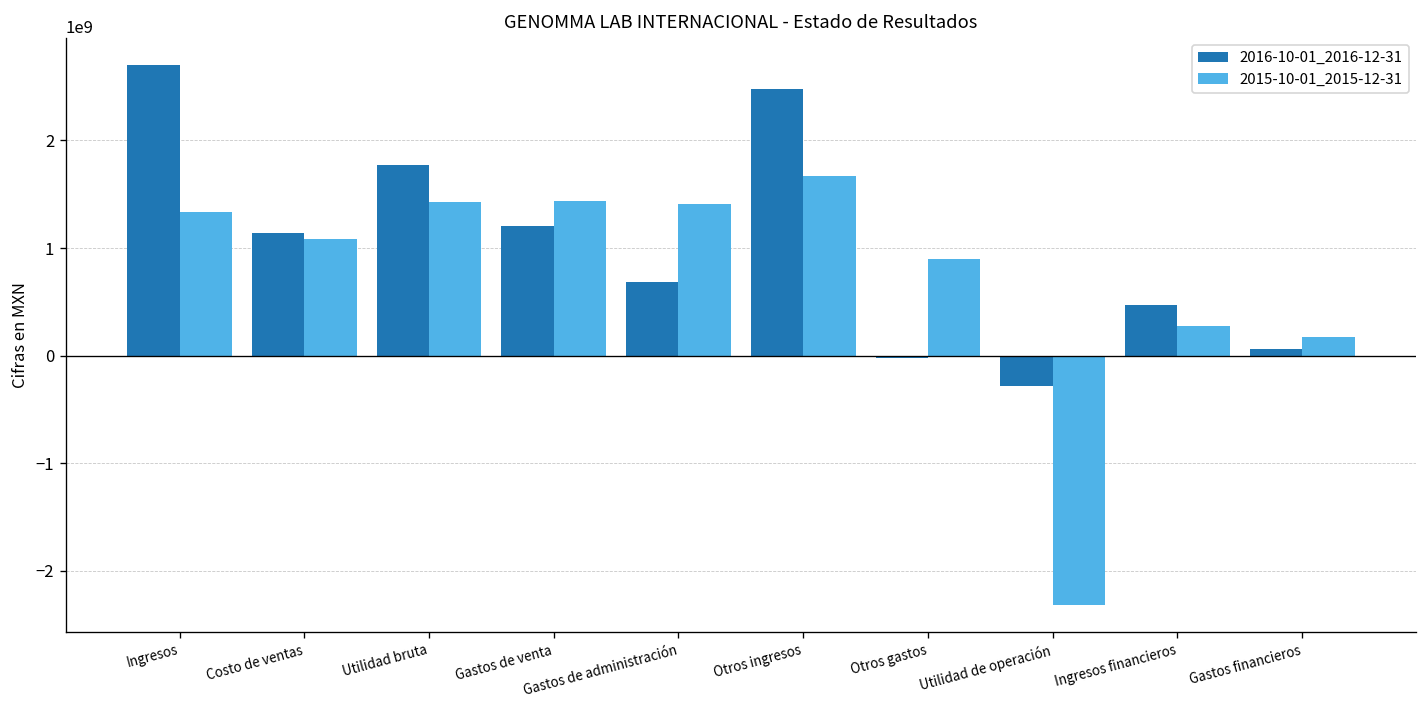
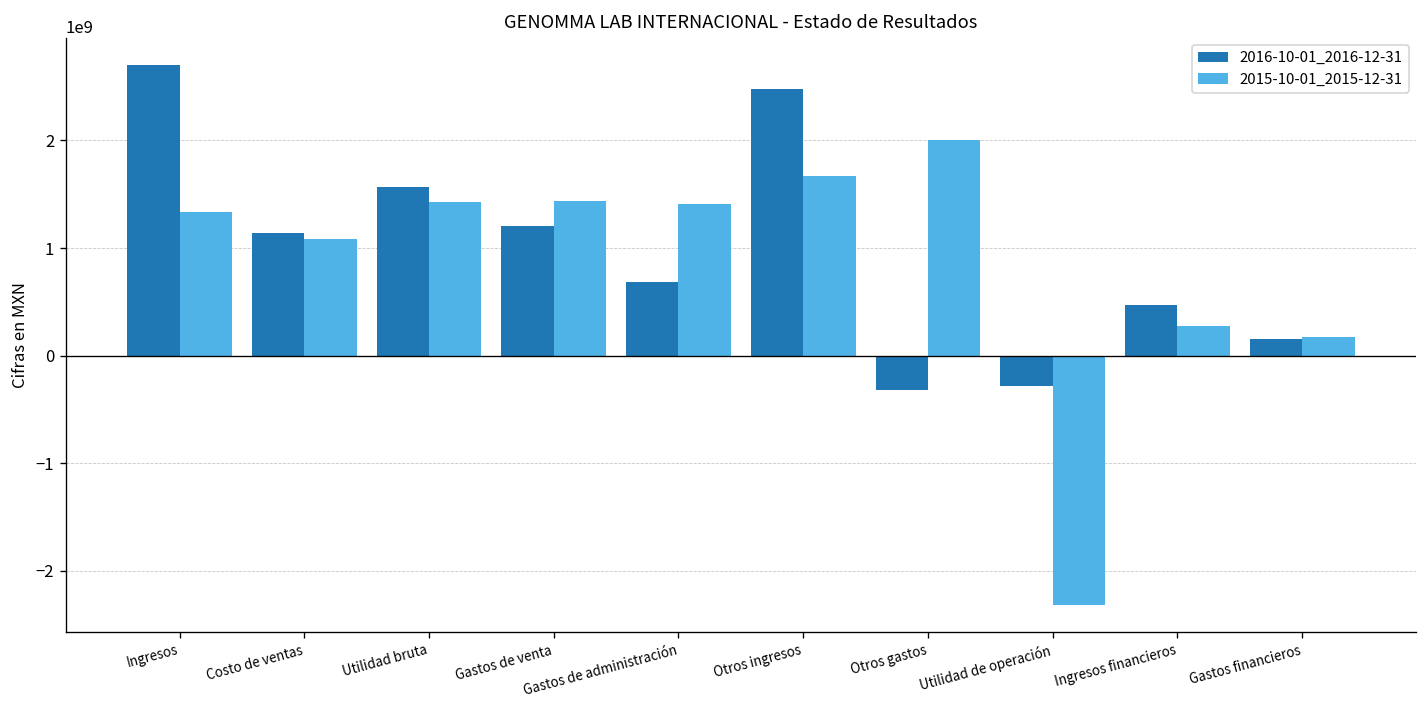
2016-10-01_2016-12-31, Utilidad bruta: 1800000000 -> 1600000000
2016-10-01_2016-12-31, Otros gastos: 0 -> -300000000
2015-10-01_2015-12-31, Otros gastos: 900000000 -> 2000000000
2016-10-01_2016-12-31, Gastos financieros: 100000000 -> 200000000
